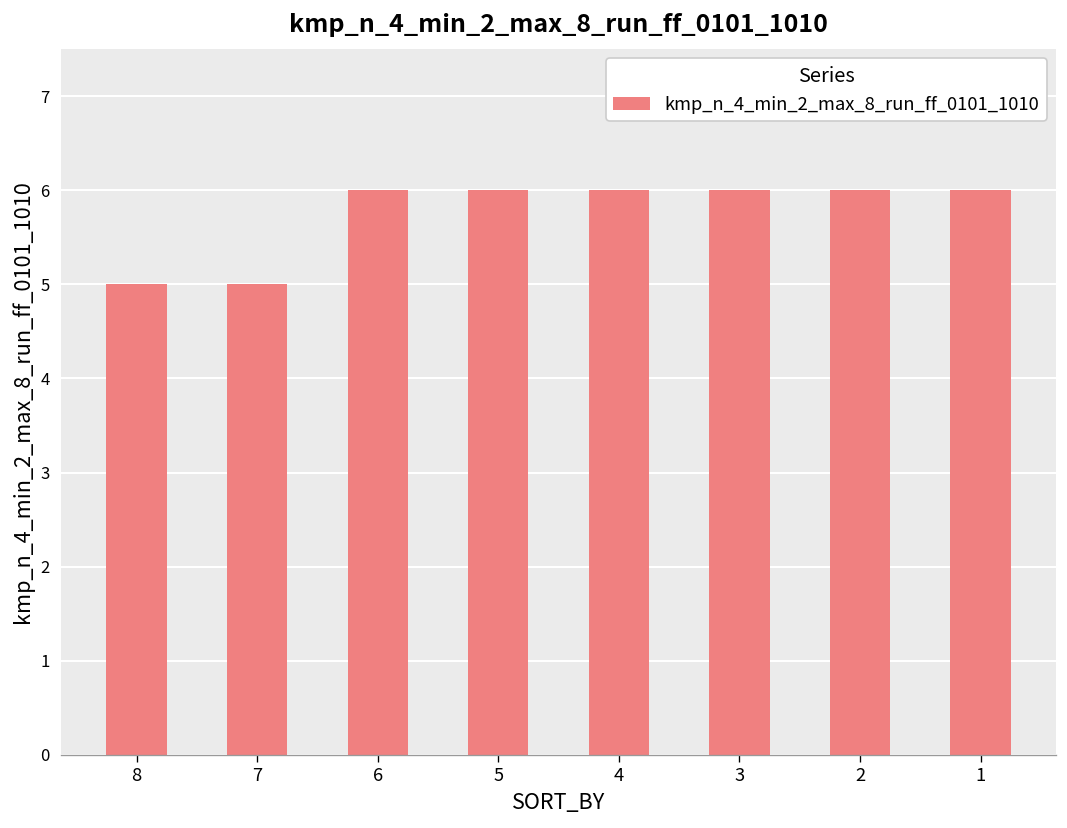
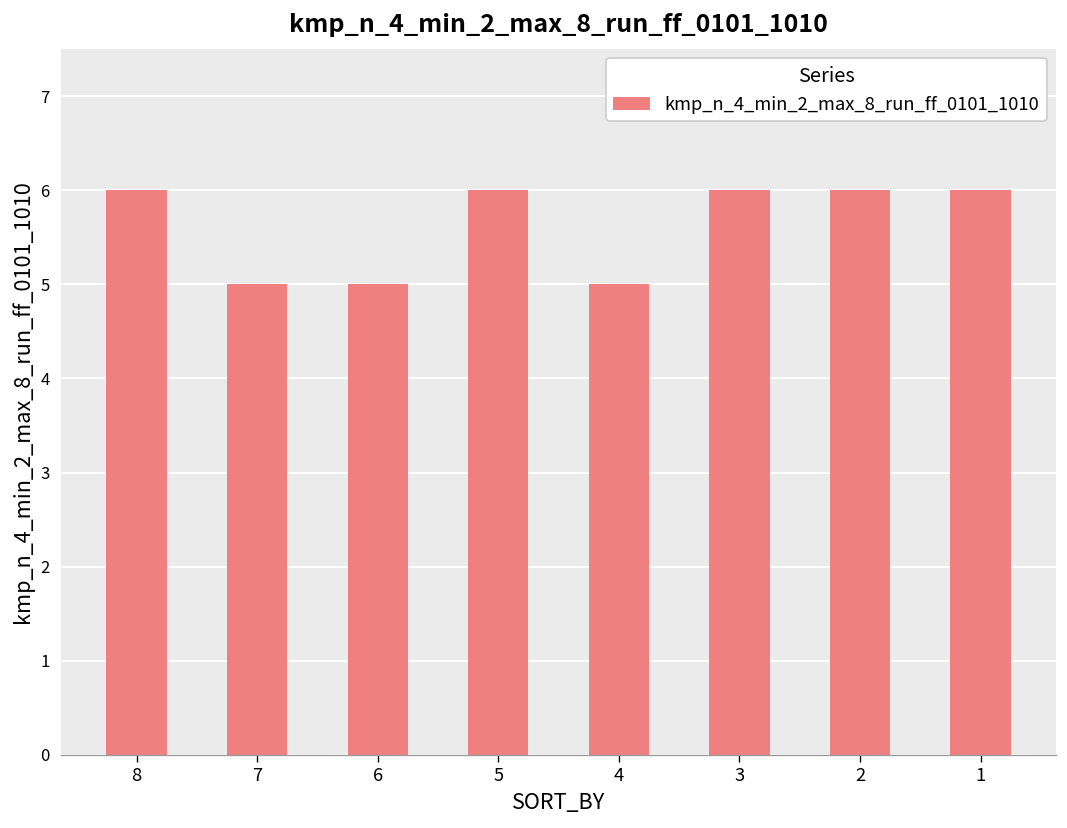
8: 5 -> 6
6: 6 -> 5
4: 6 -> 5
